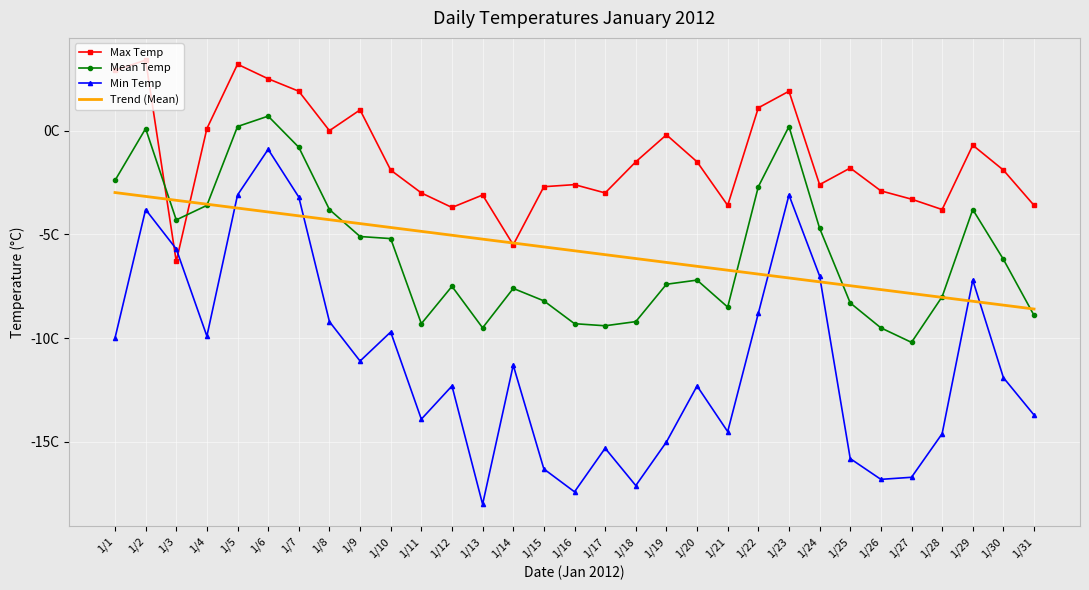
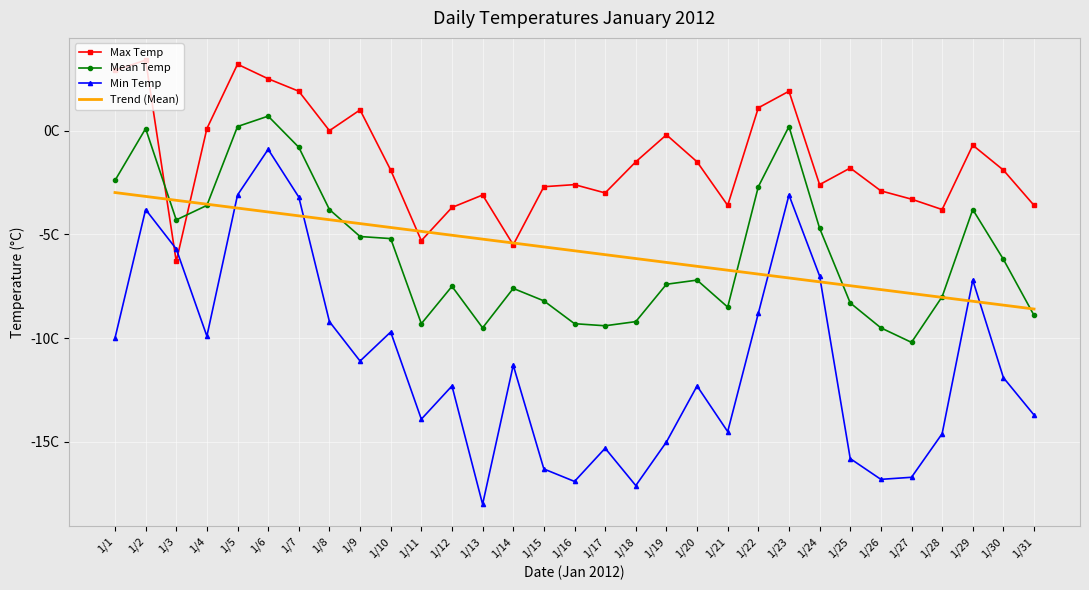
Max Temp, 1/11: -3.0C -> -5.3C
Min Temp, 1/16: -17.4C -> -16.9C
